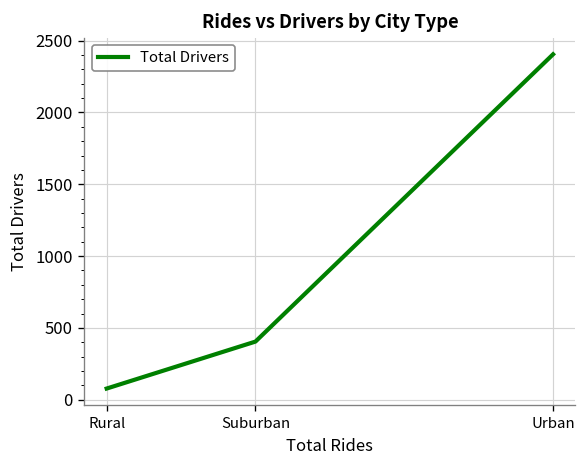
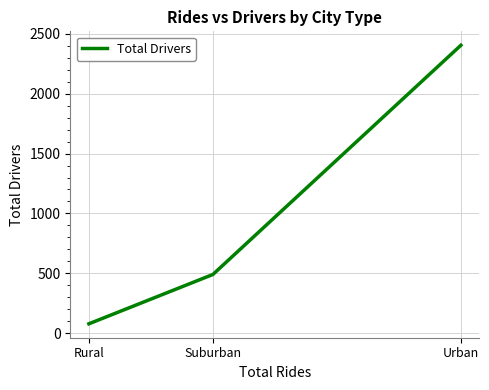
Suburban: 410 -> 490
